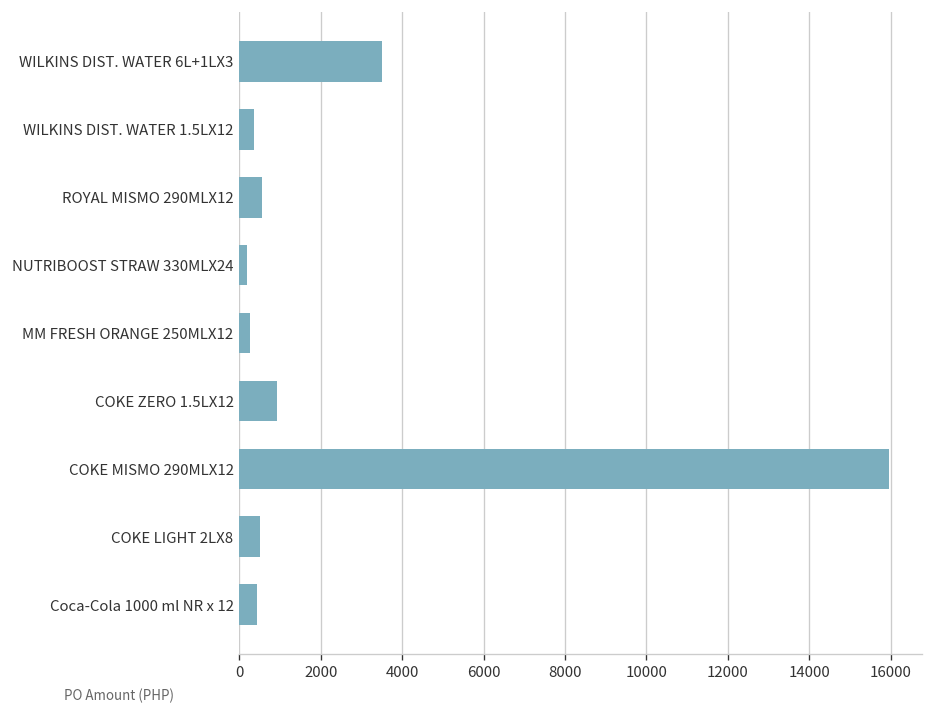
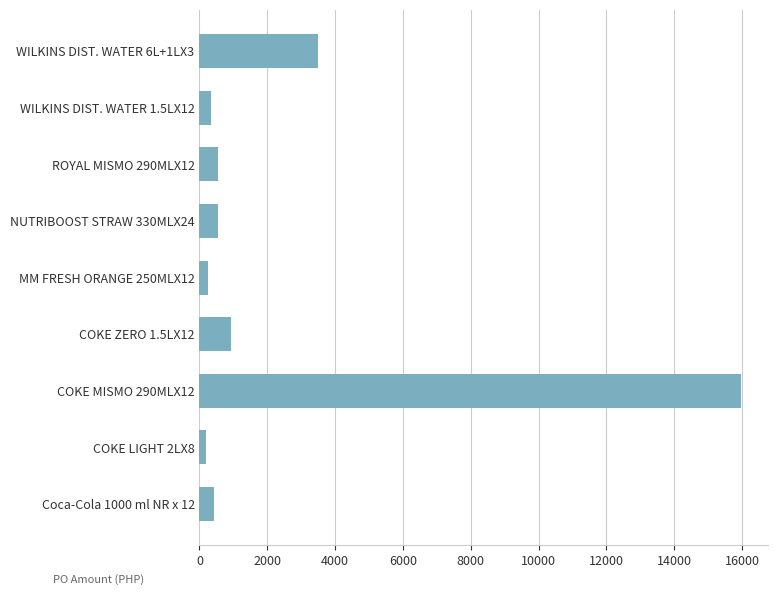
NUTRIBOOST STRAW 330MLX24: 200 -> 500
COKE LIGHT 2LX8: 500 -> 200
